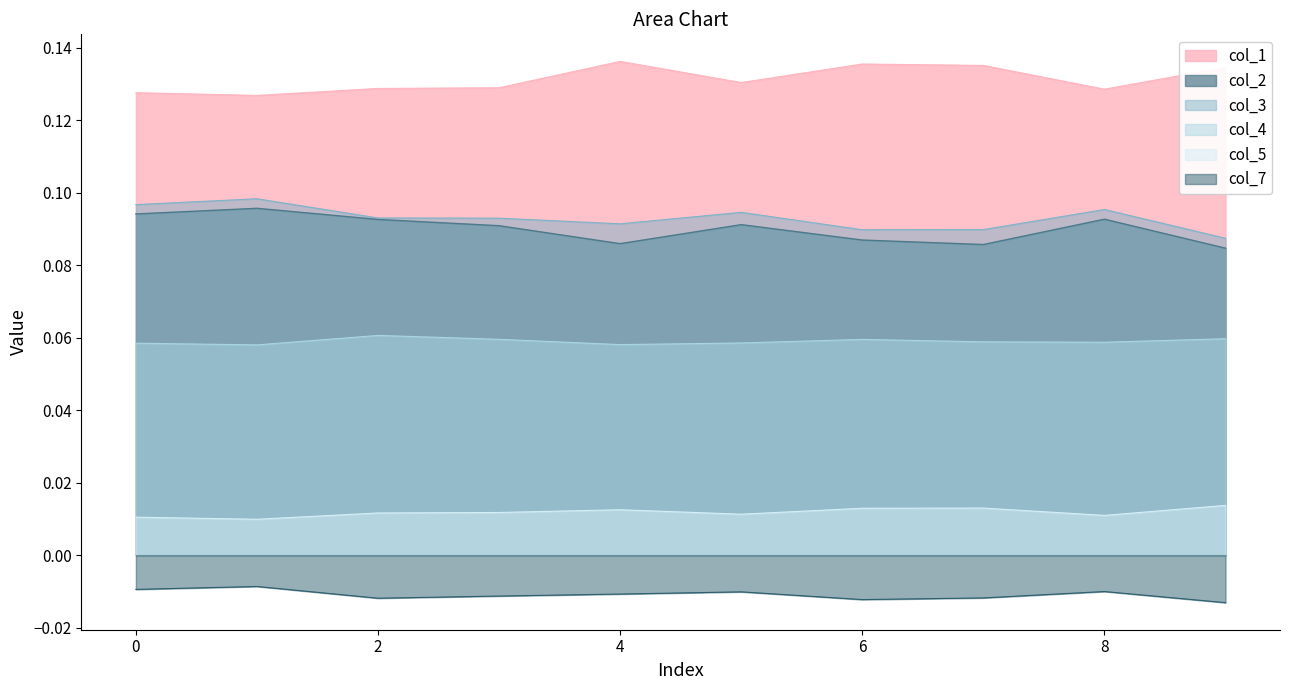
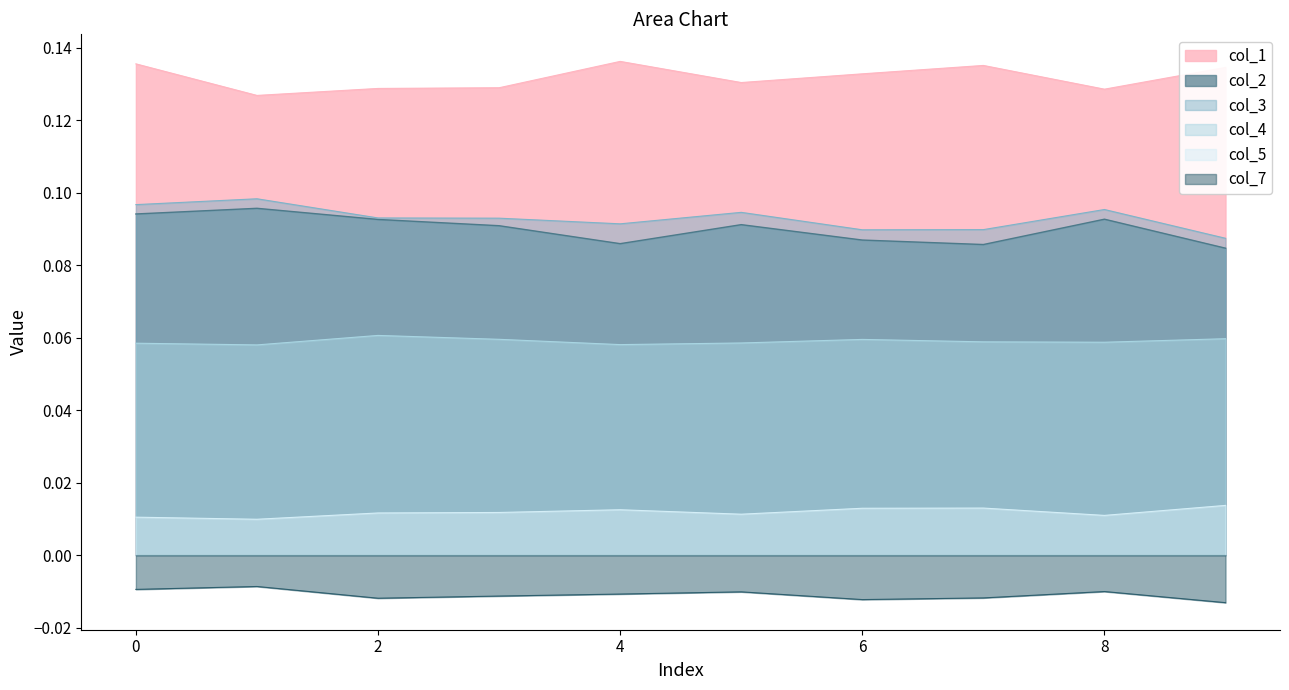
col_1, 0: 0.128 -> 0.136
col_1, 6: 0.136 -> 0.133
